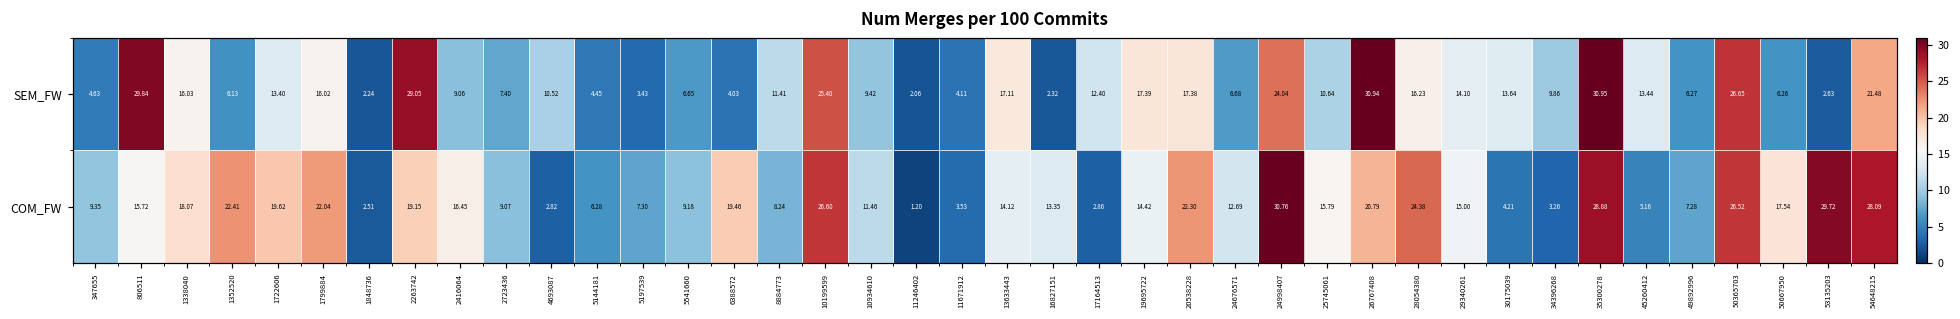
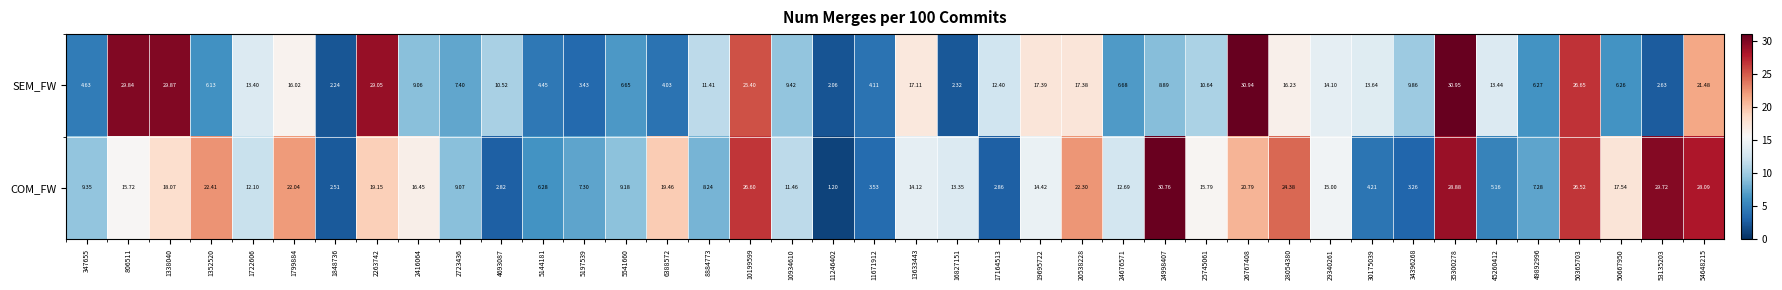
SEM_FW, 1338040: 16.03 -> 29.87
SEM_FW, 24998407: 24.04 -> 8.89
COM_FW, 1722606: 19.62 -> 12.10
